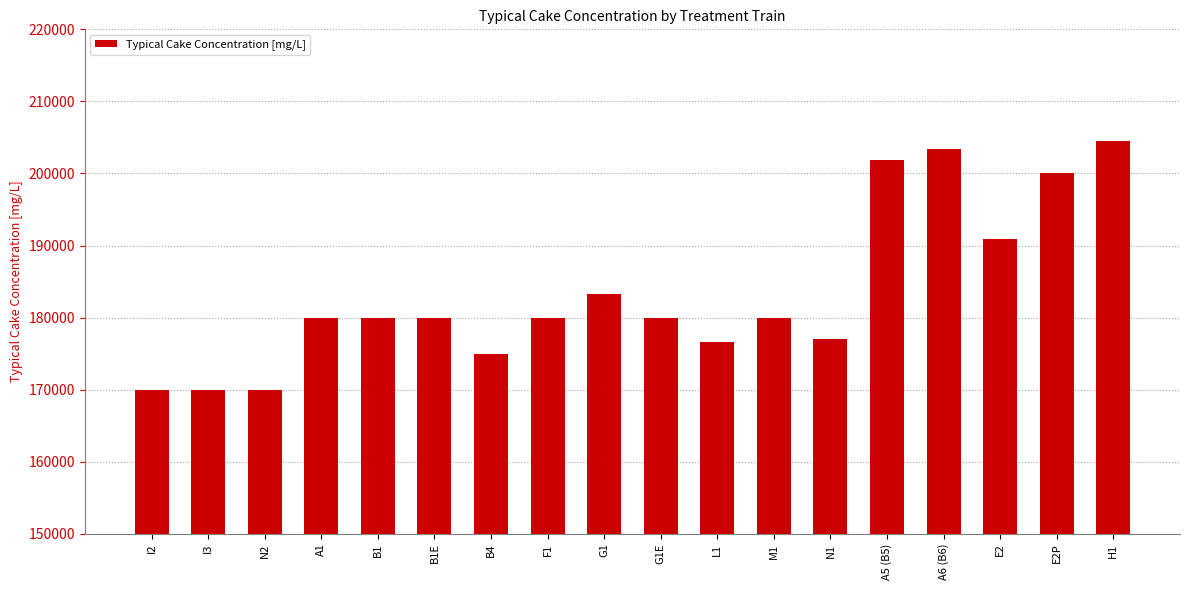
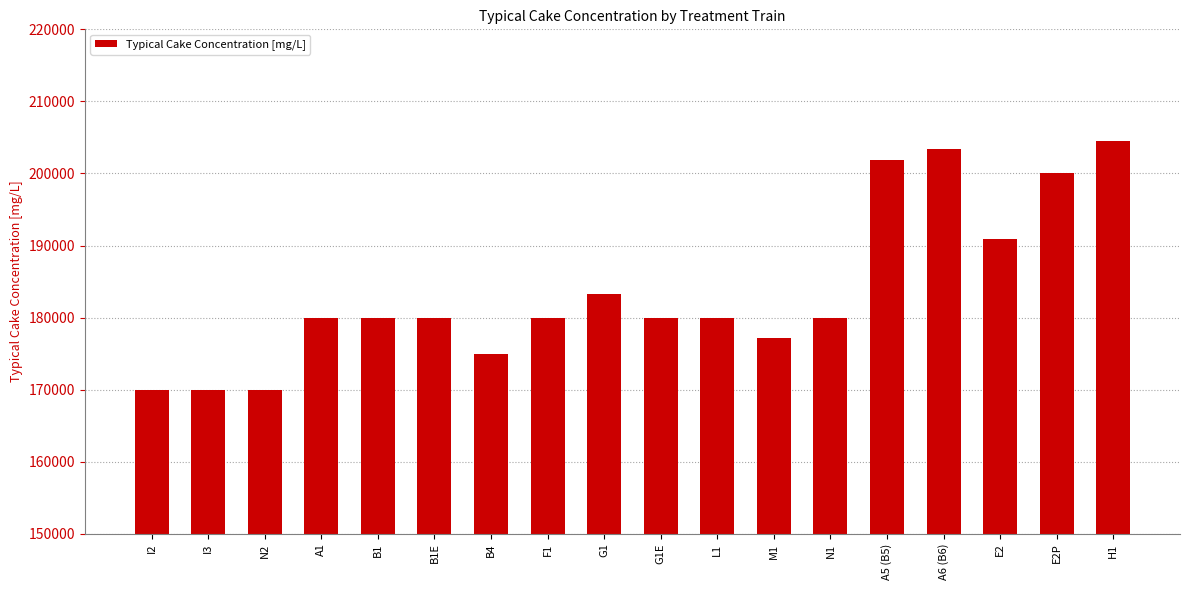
L1: 177000 -> 180000
M1: 180000 -> 177000
N1: 177000 -> 180000
